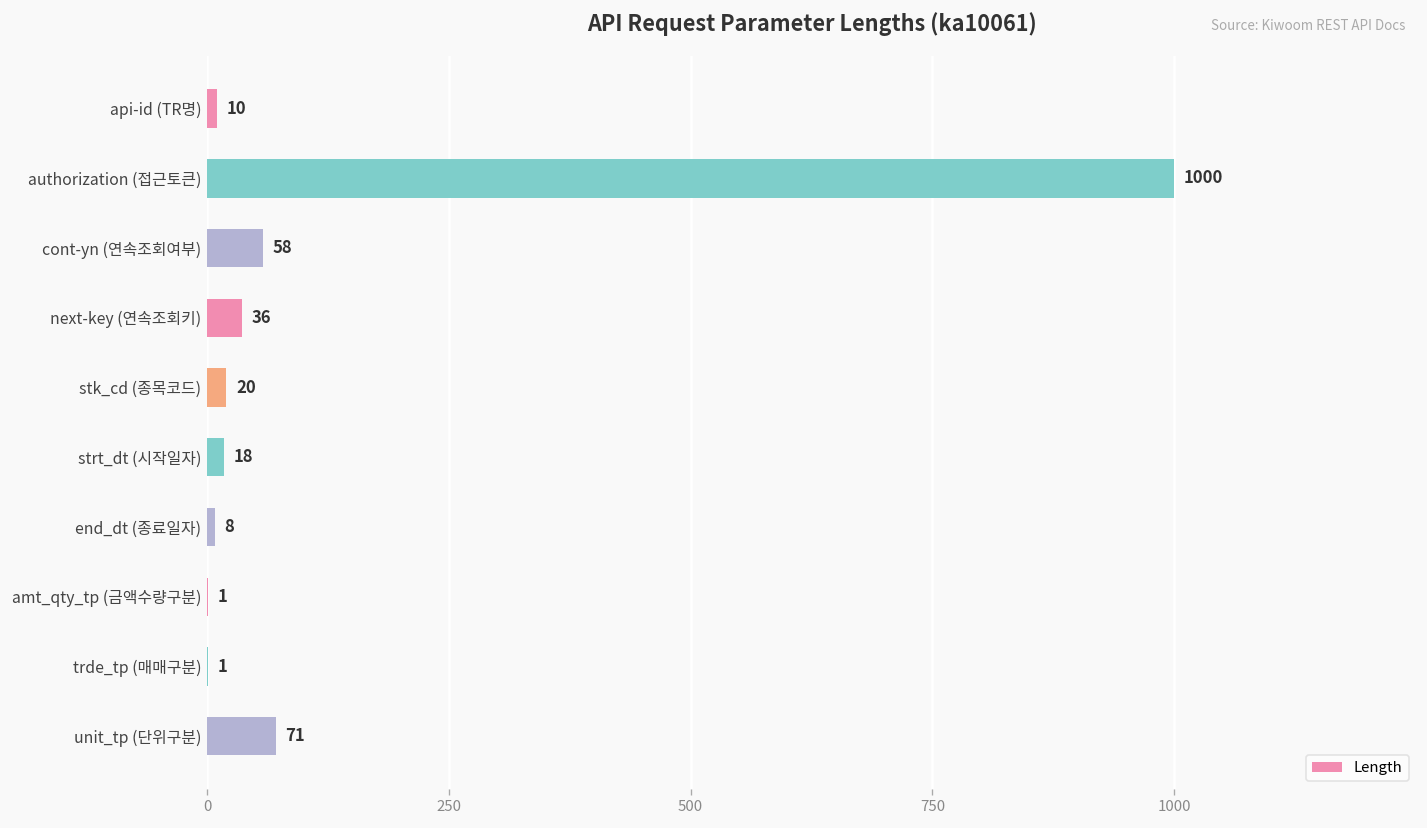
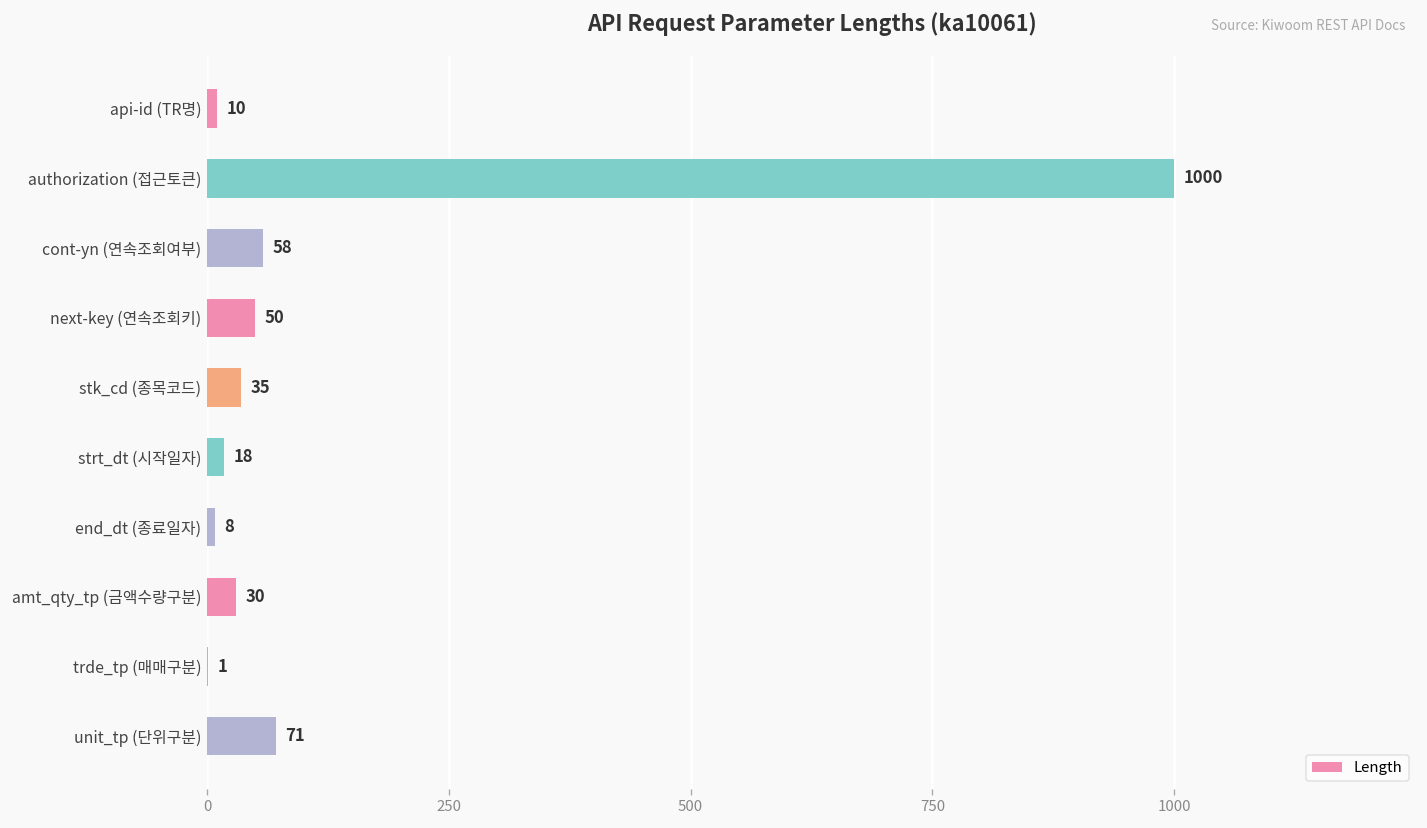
next-key (연속조회키): 36 -> 50
stk_cd (종목코드): 20 -> 35
amt_qty_tp (금액수량구분): 1 -> 30
